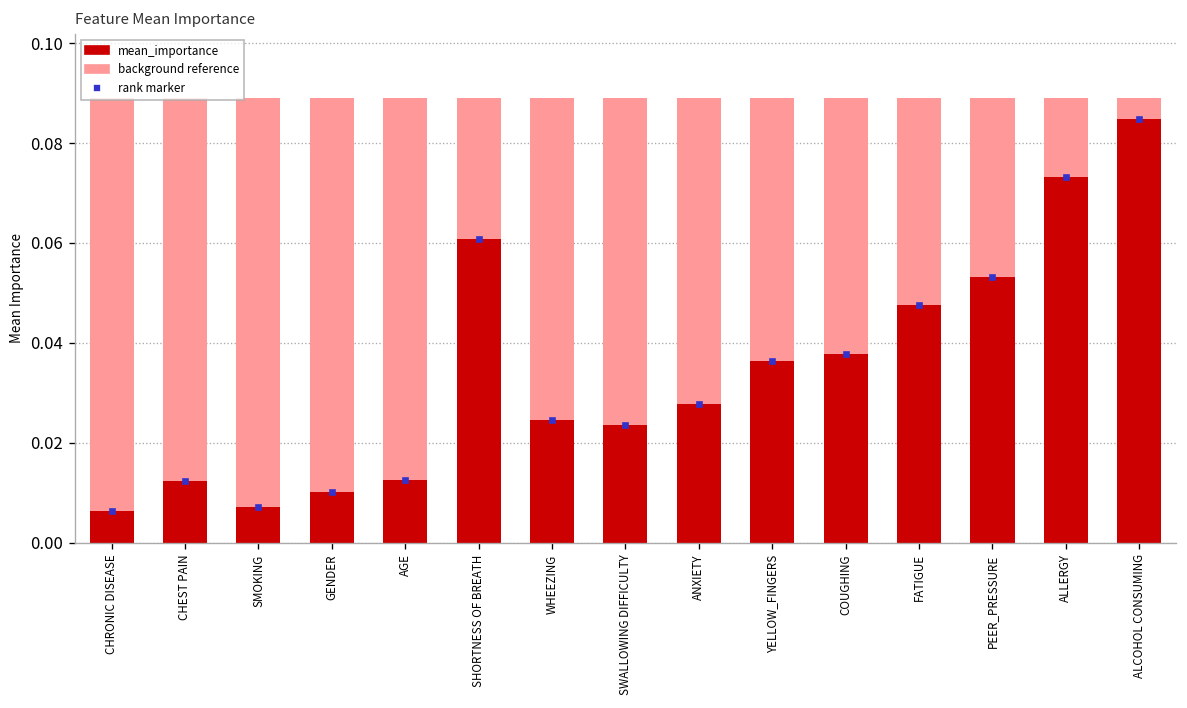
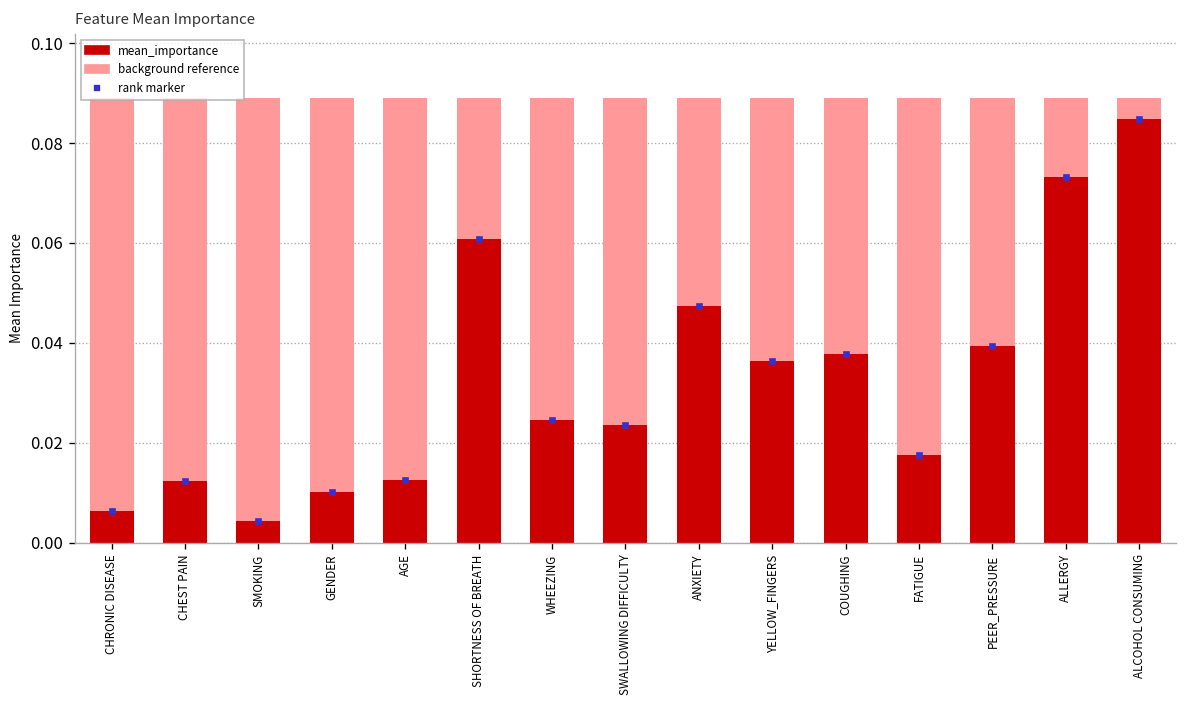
mean_importance, SMOKING: 0.007 -> 0.004
mean_importance, ANXIETY: 0.028 -> 0.047
mean_importance, FATIGUE: 0.047 -> 0.018
mean_importance, PEER_PRESSURE: 0.053 -> 0.039
